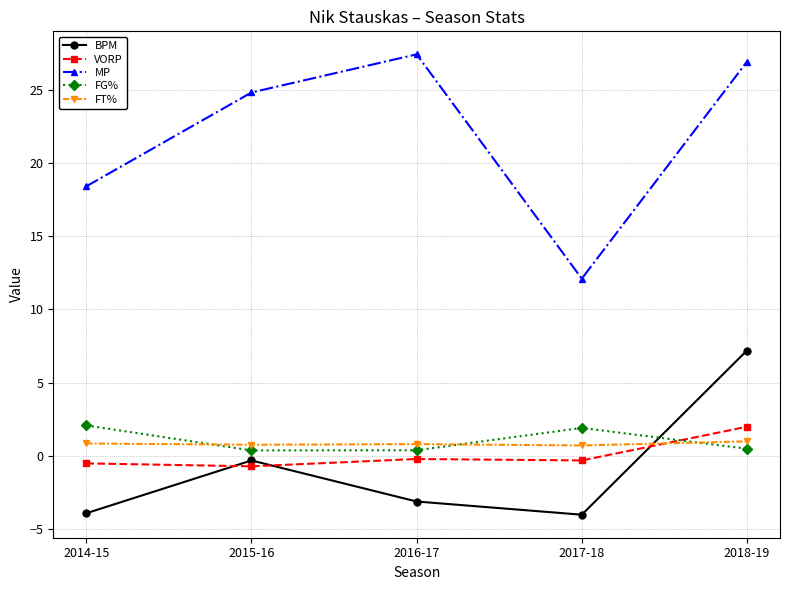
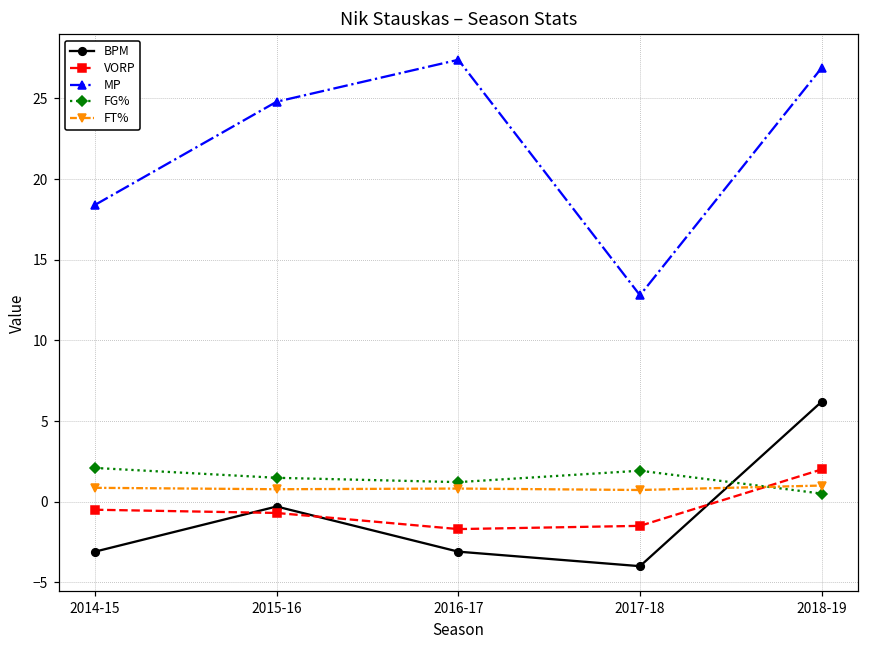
BPM, 2014-15: -3.9 -> -3.1
FG%, 2015-16: 0.4 -> 1.5
VORP, 2016-17: -0.2 -> -1.7
FG%, 2016-17: 0.4 -> 1.2
VORP, 2017-18: -0.3 -> -1.5
MP, 2017-18: 12.1 -> 12.8
BPM, 2018-19: 7.2 -> 6.2
